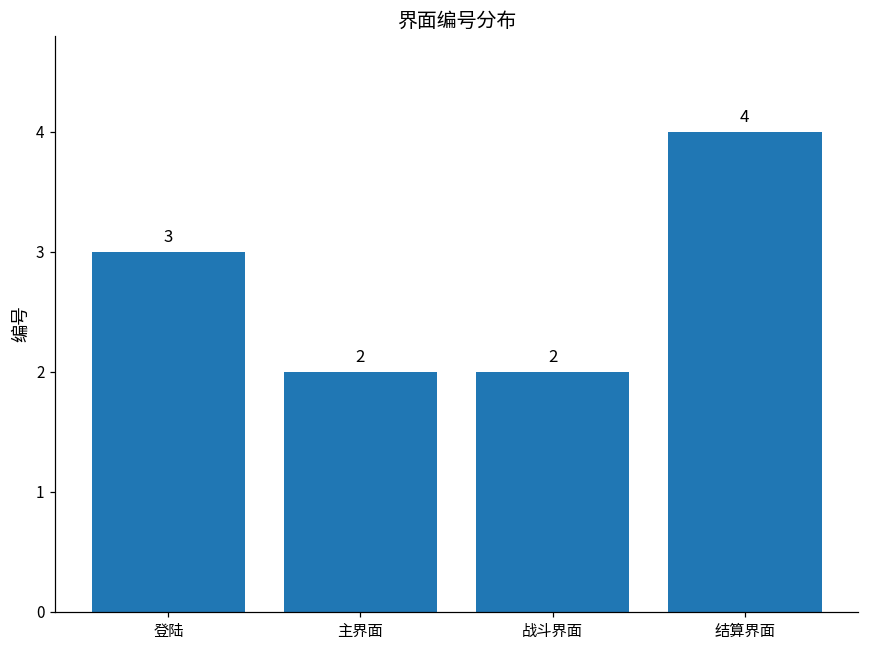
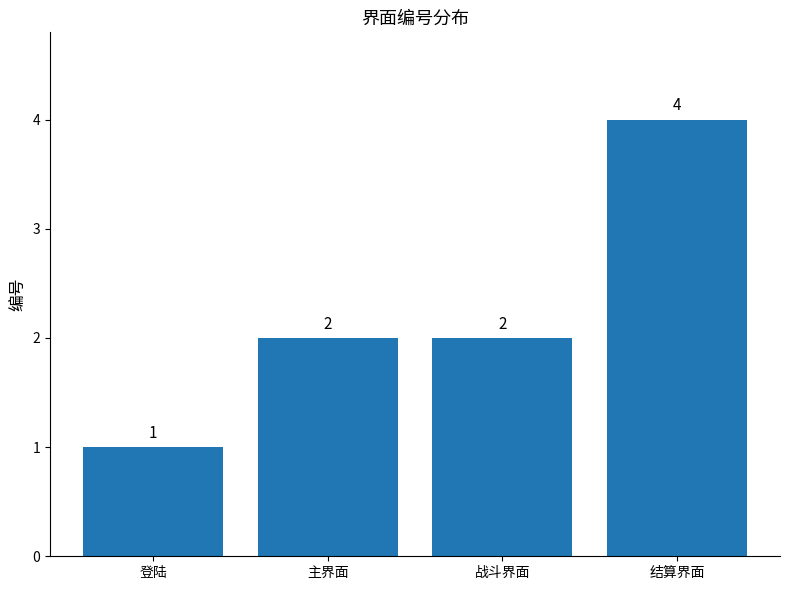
登陆: 3 -> 1
